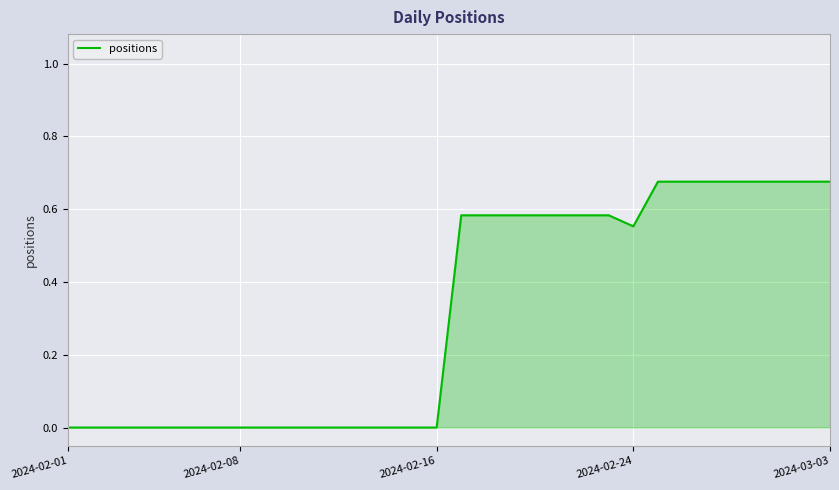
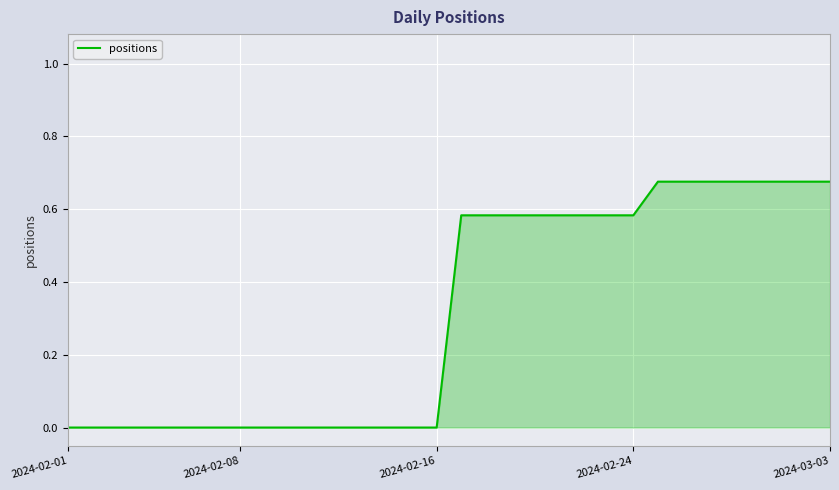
2024-02-24: 0.55 -> 0.58
